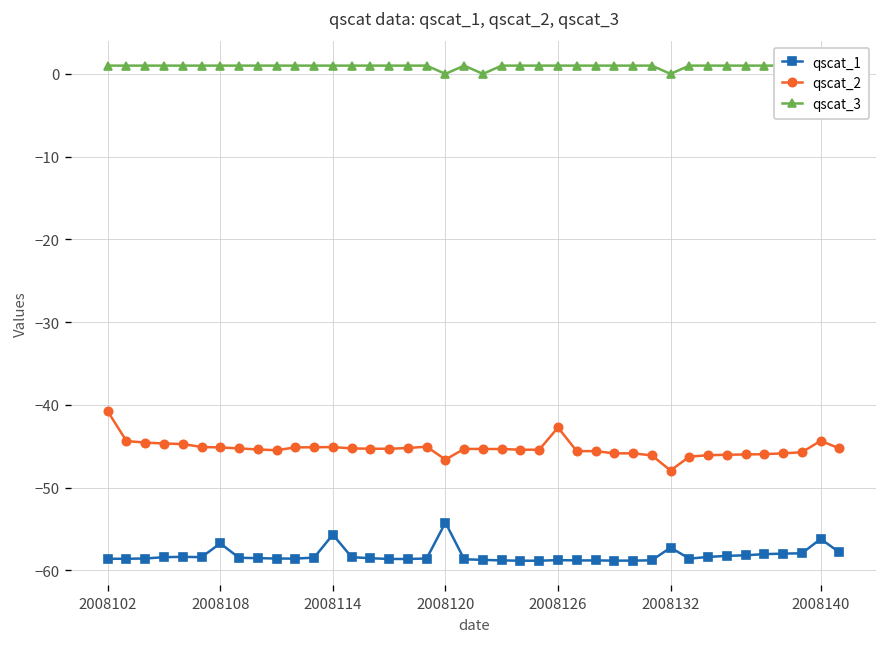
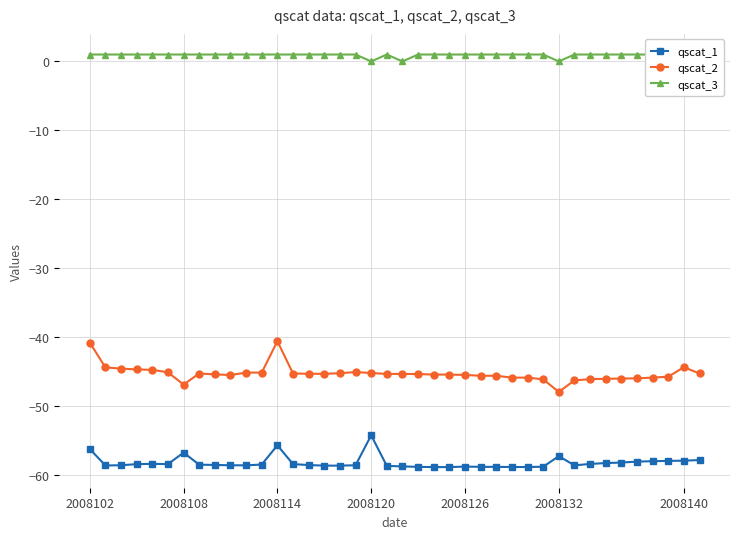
qscat_1, 2008102: -59 -> -56
qscat_2, 2008108: -45 -> -47
qscat_2, 2008114: -45 -> -41
qscat_2, 2008120: -47 -> -45
qscat_2, 2008126: -43 -> -45
qscat_1, 2008140: -56 -> -58
